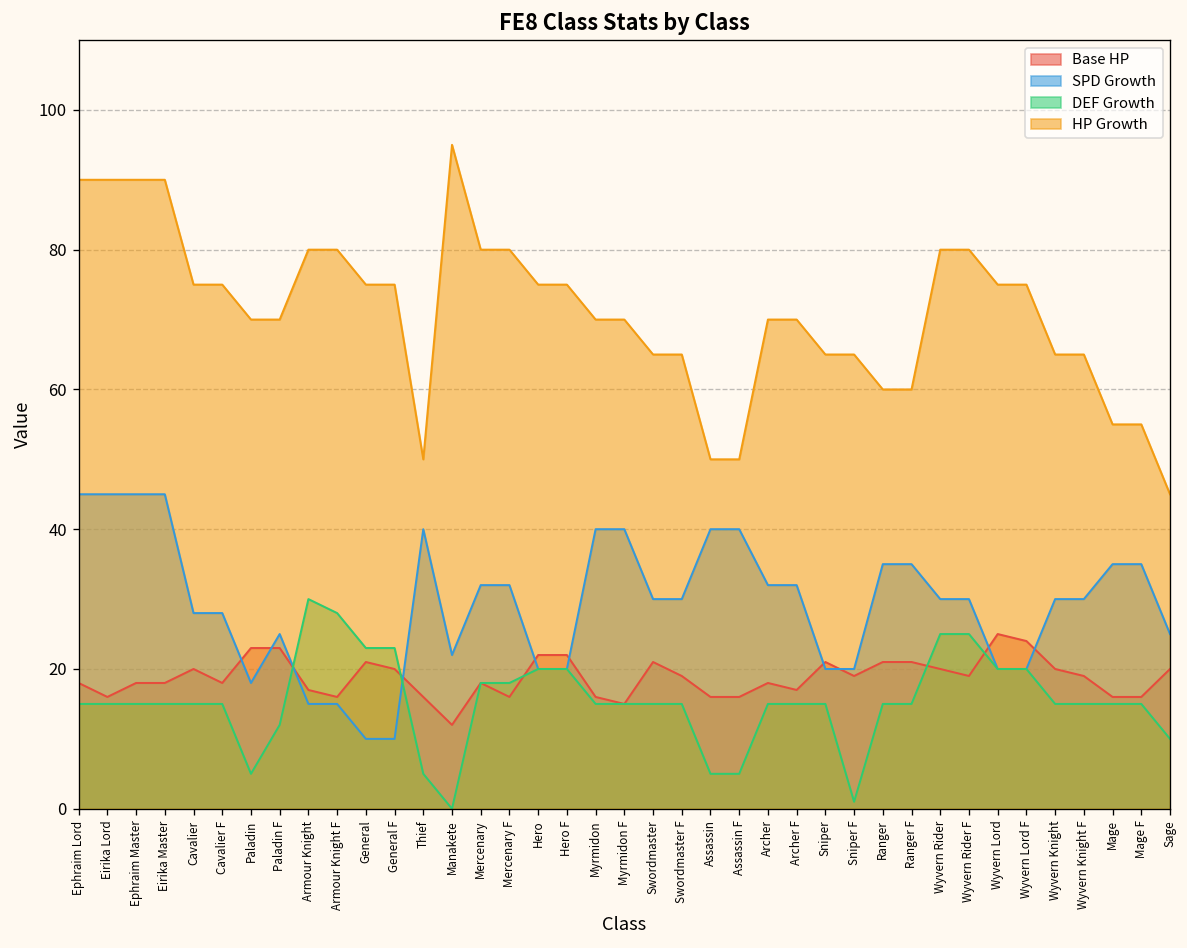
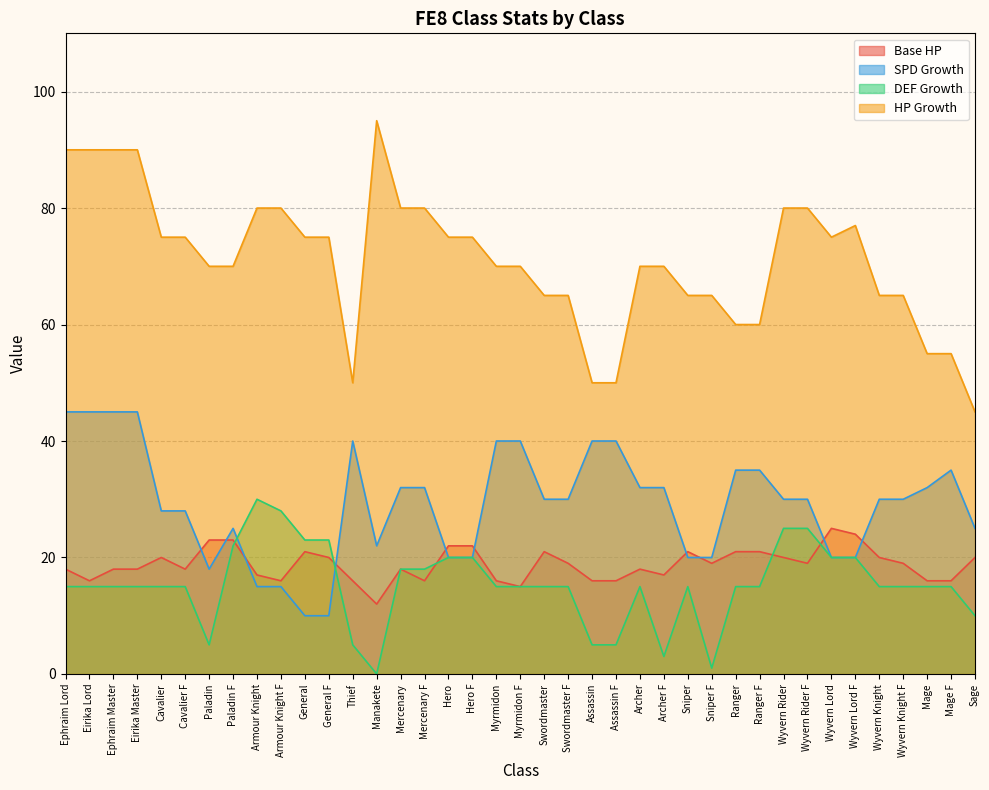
DEF Growth, Paladin F: 12 -> 22
DEF Growth, Archer F: 15 -> 3
HP Growth, Wyvern Lord F: 75 -> 77
SPD Growth, Mage: 35 -> 32
